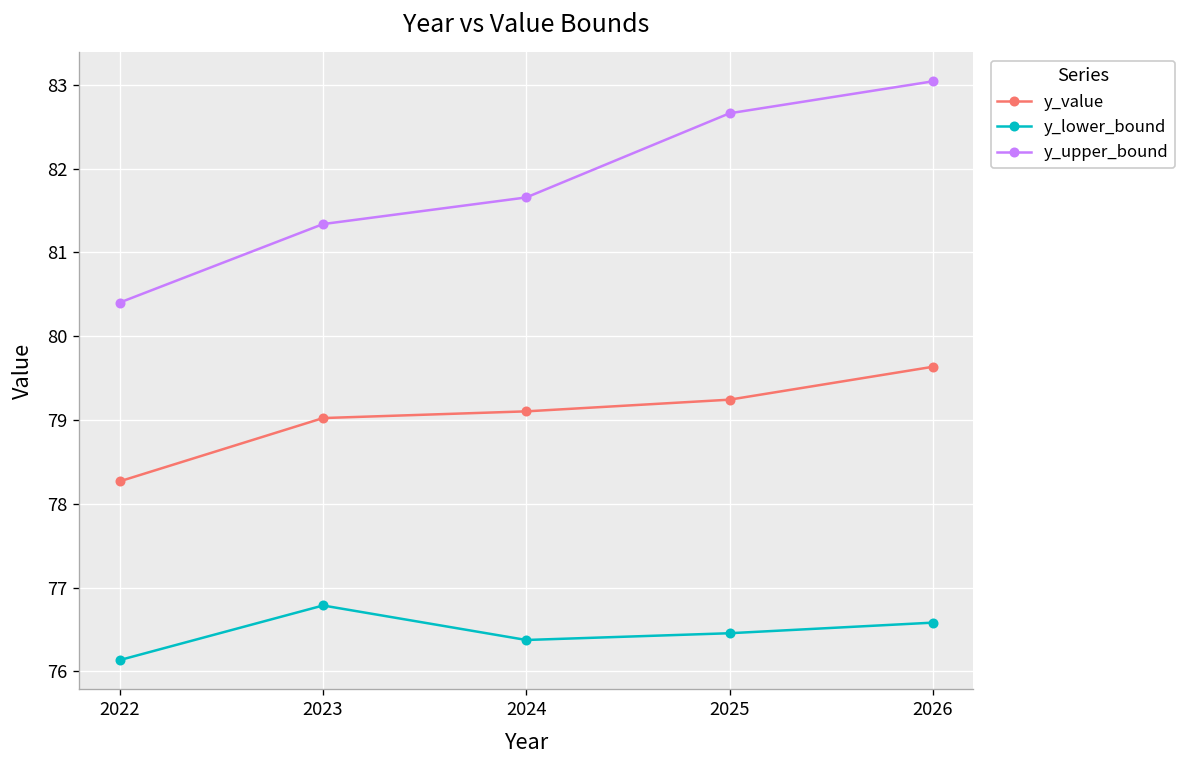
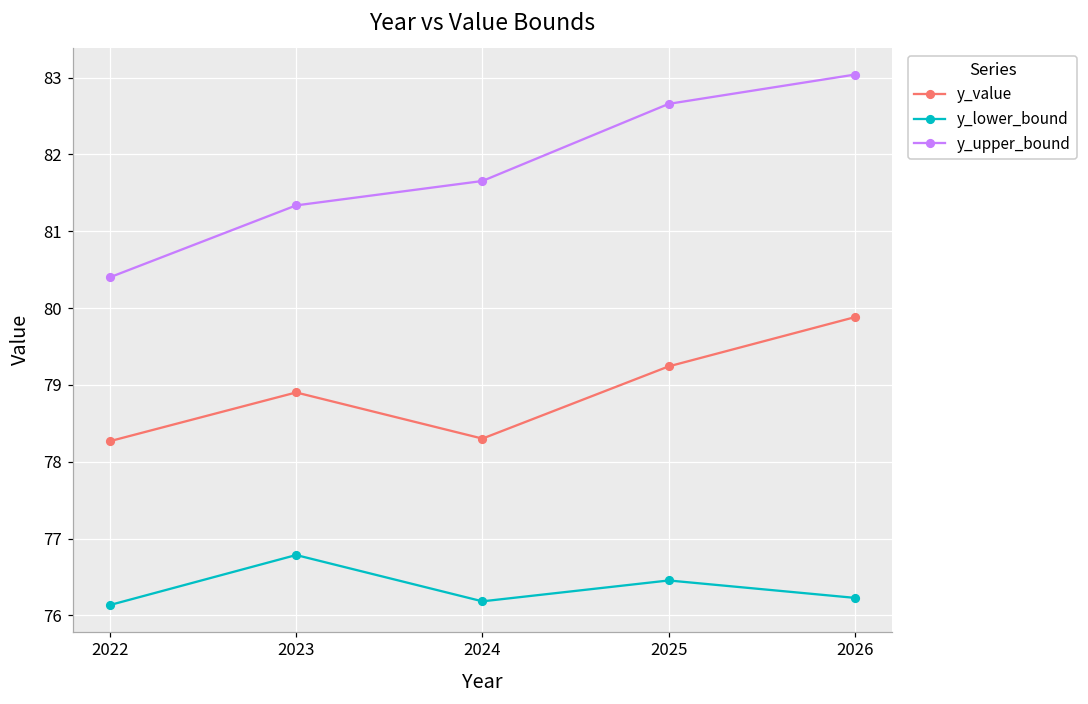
y_value, 2023: 79.0 -> 78.9
y_value, 2024: 79.1 -> 78.3
y_lower_bound, 2024: 76.4 -> 76.2
y_value, 2026: 79.6 -> 79.9
y_lower_bound, 2026: 76.6 -> 76.2
